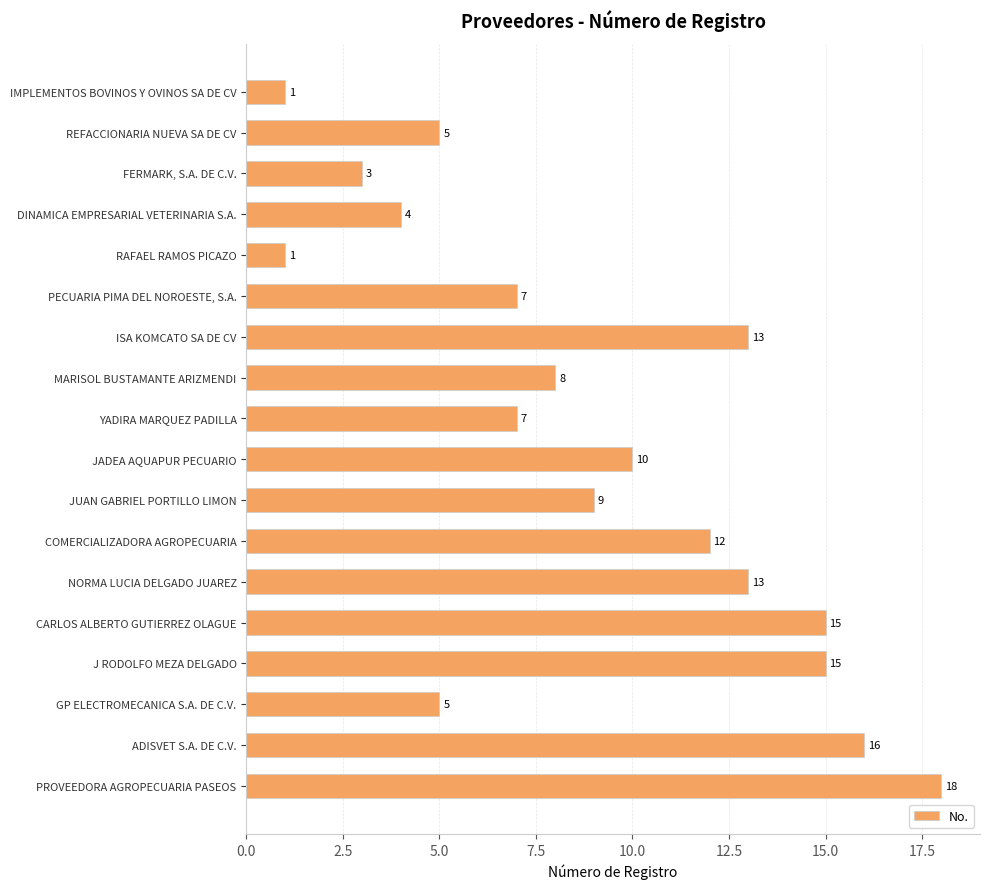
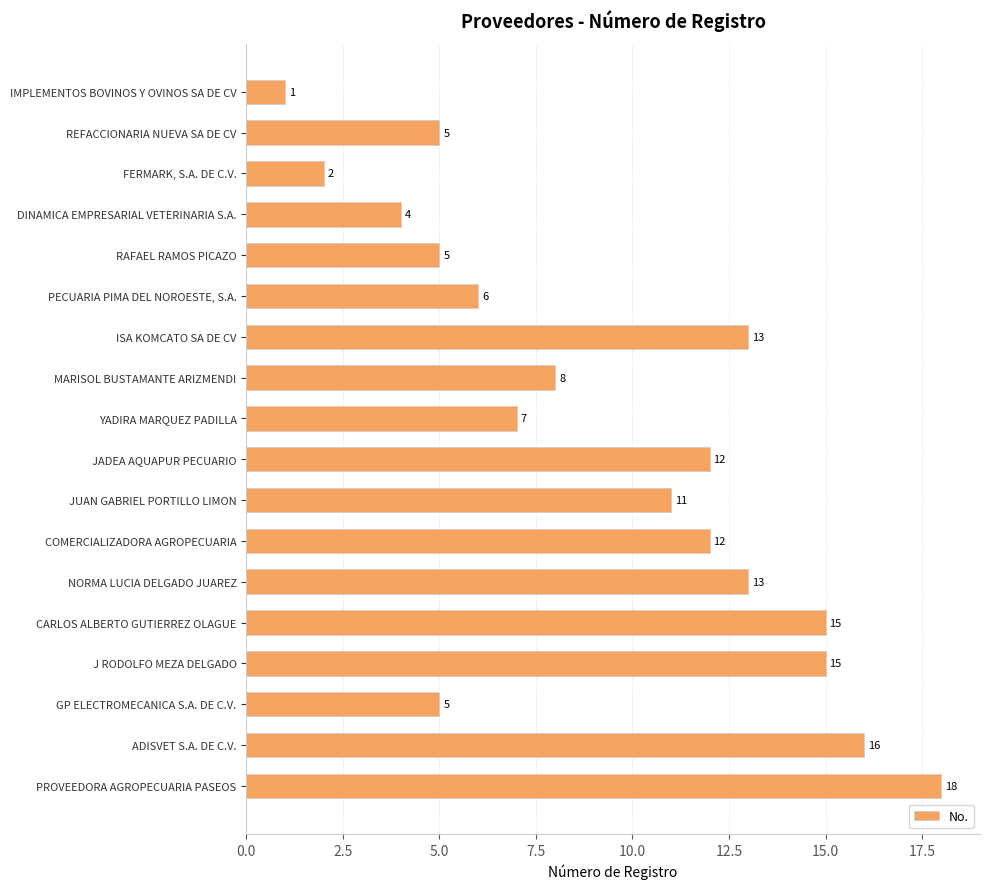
FERMARK, S.A. DE C.V.: 3 -> 2
RAFAEL RAMOS PICAZO: 1 -> 5
PECUARIA PIMA DEL NOROESTE, S.A.: 7 -> 6
JADEA AQUAPUR PECUARIO: 10 -> 12
JUAN GABRIEL PORTILLO LIMON: 9 -> 11
